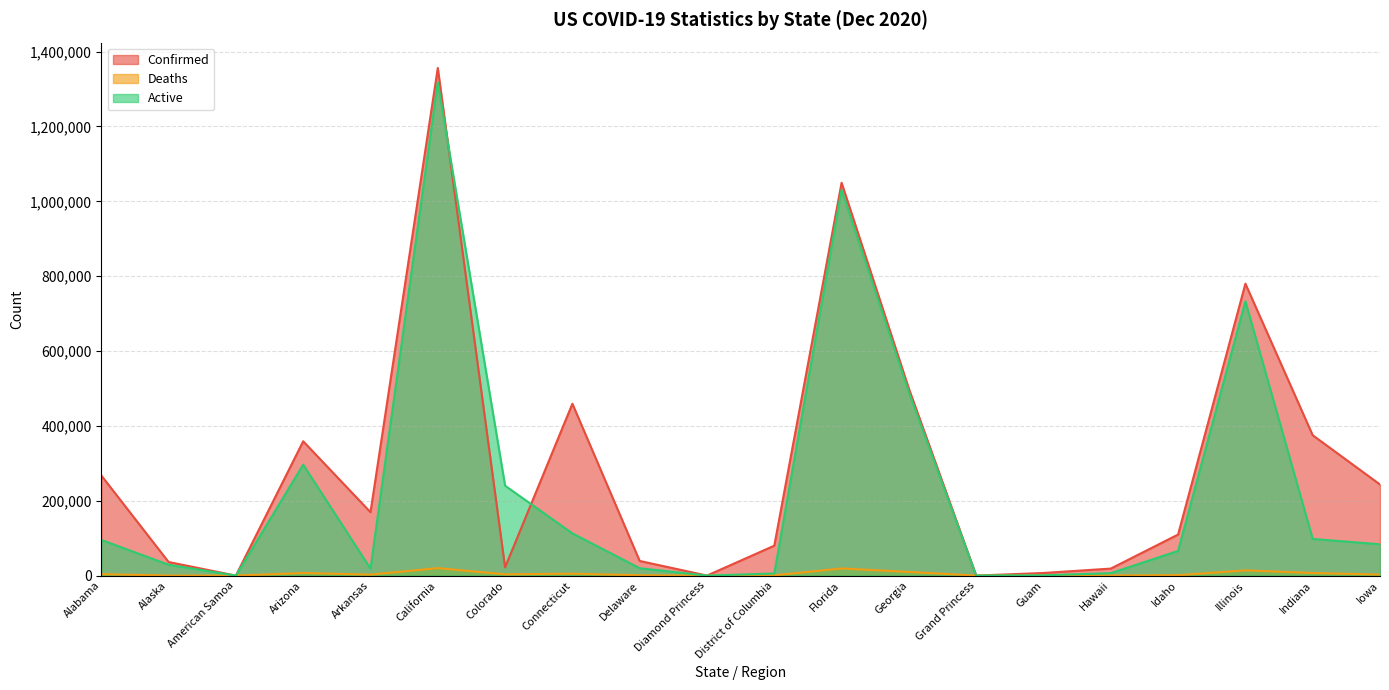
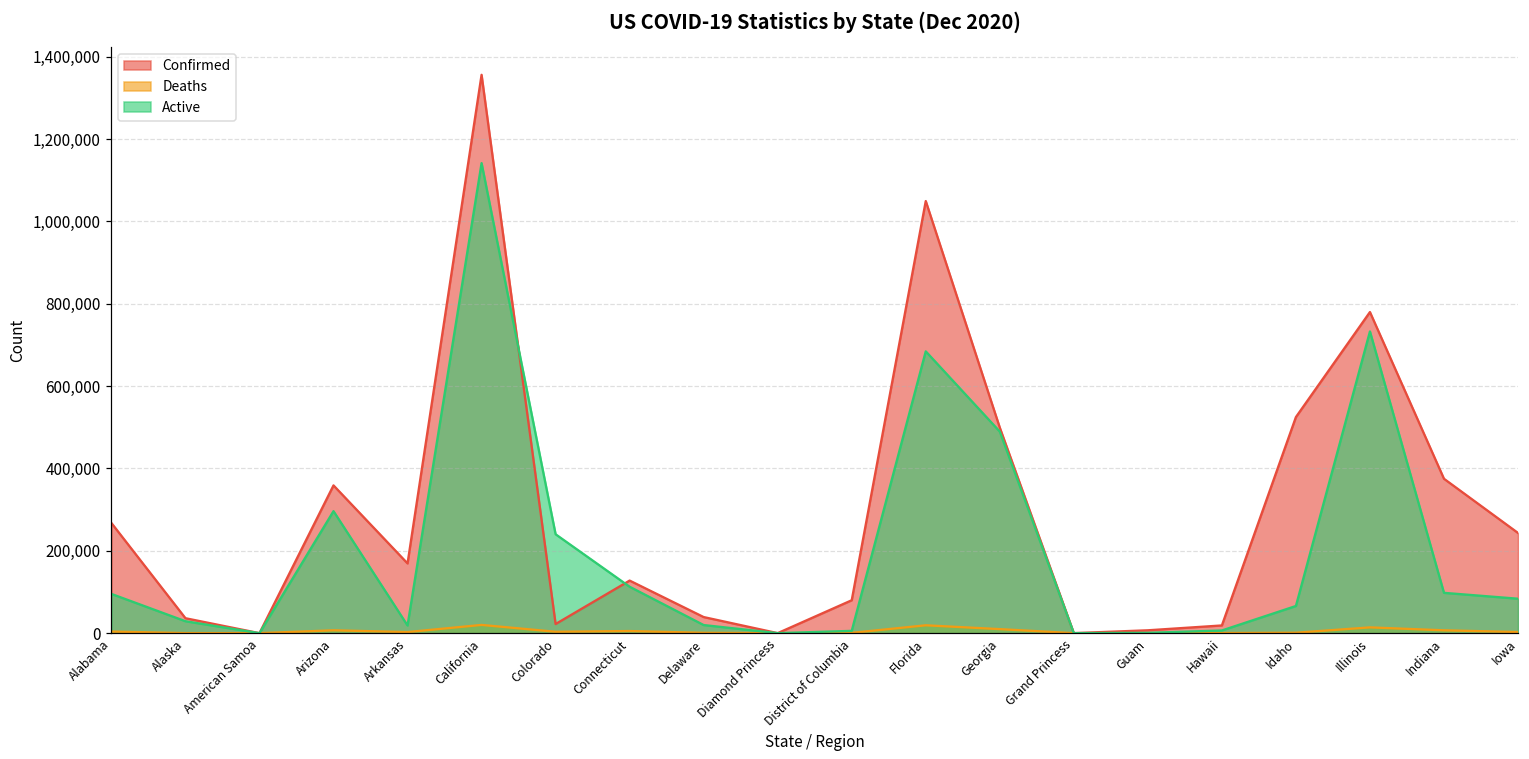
Active, California: 1,320,000 -> 1,140,000
Confirmed, Connecticut: 460,000 -> 130,000
Active, Florida: 1,030,000 -> 680,000
Confirmed, Idaho: 110,000 -> 520,000
